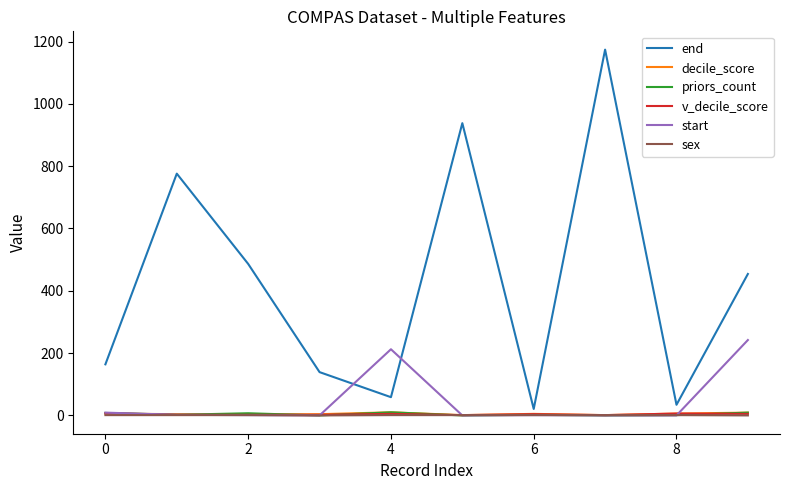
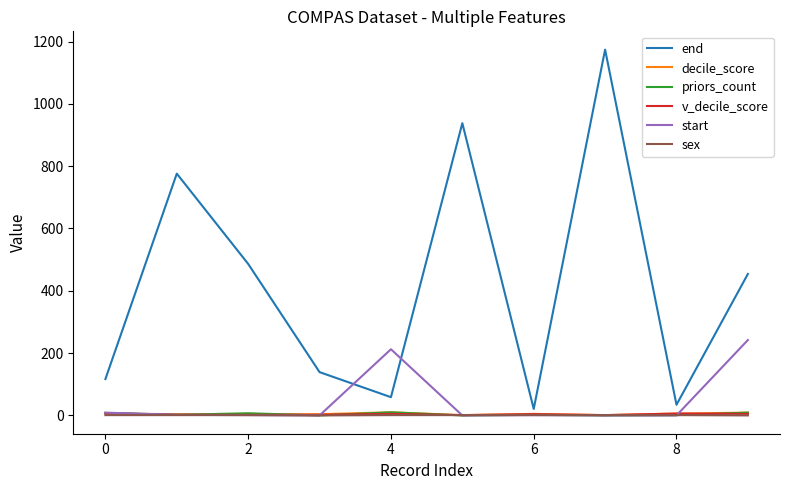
end, 0: 160 -> 120
